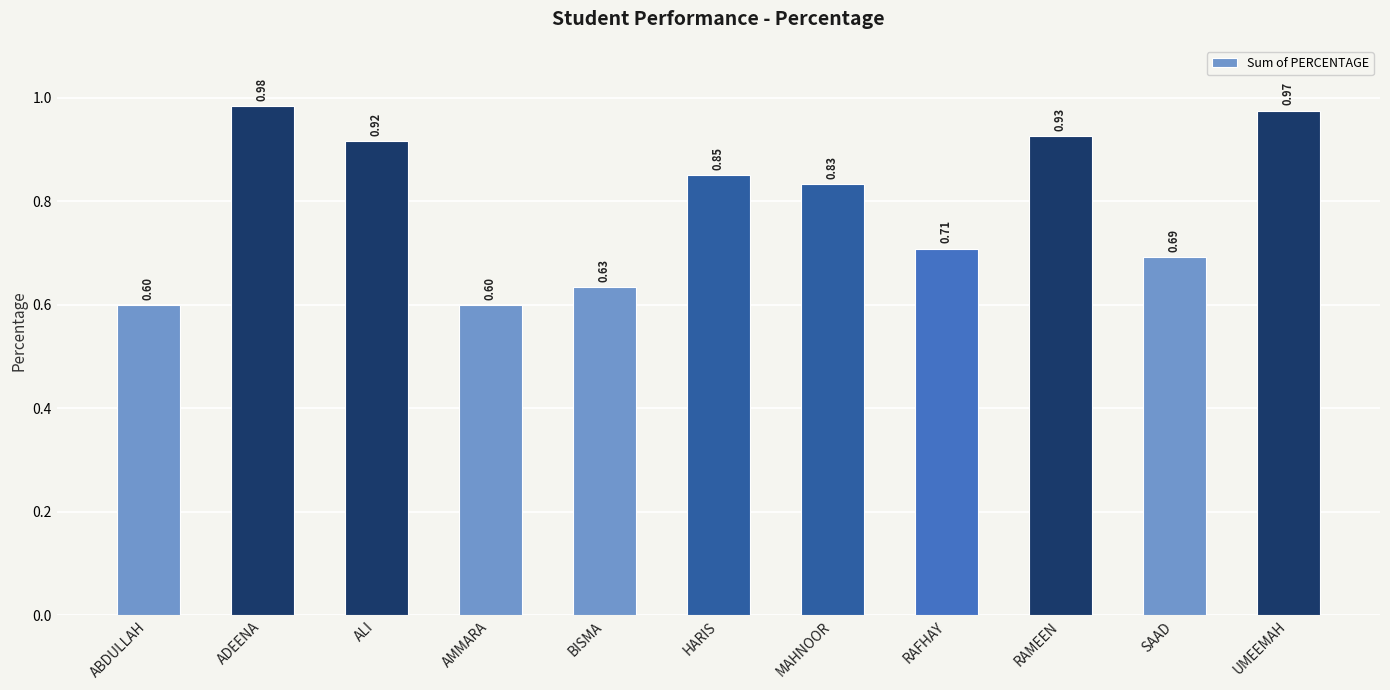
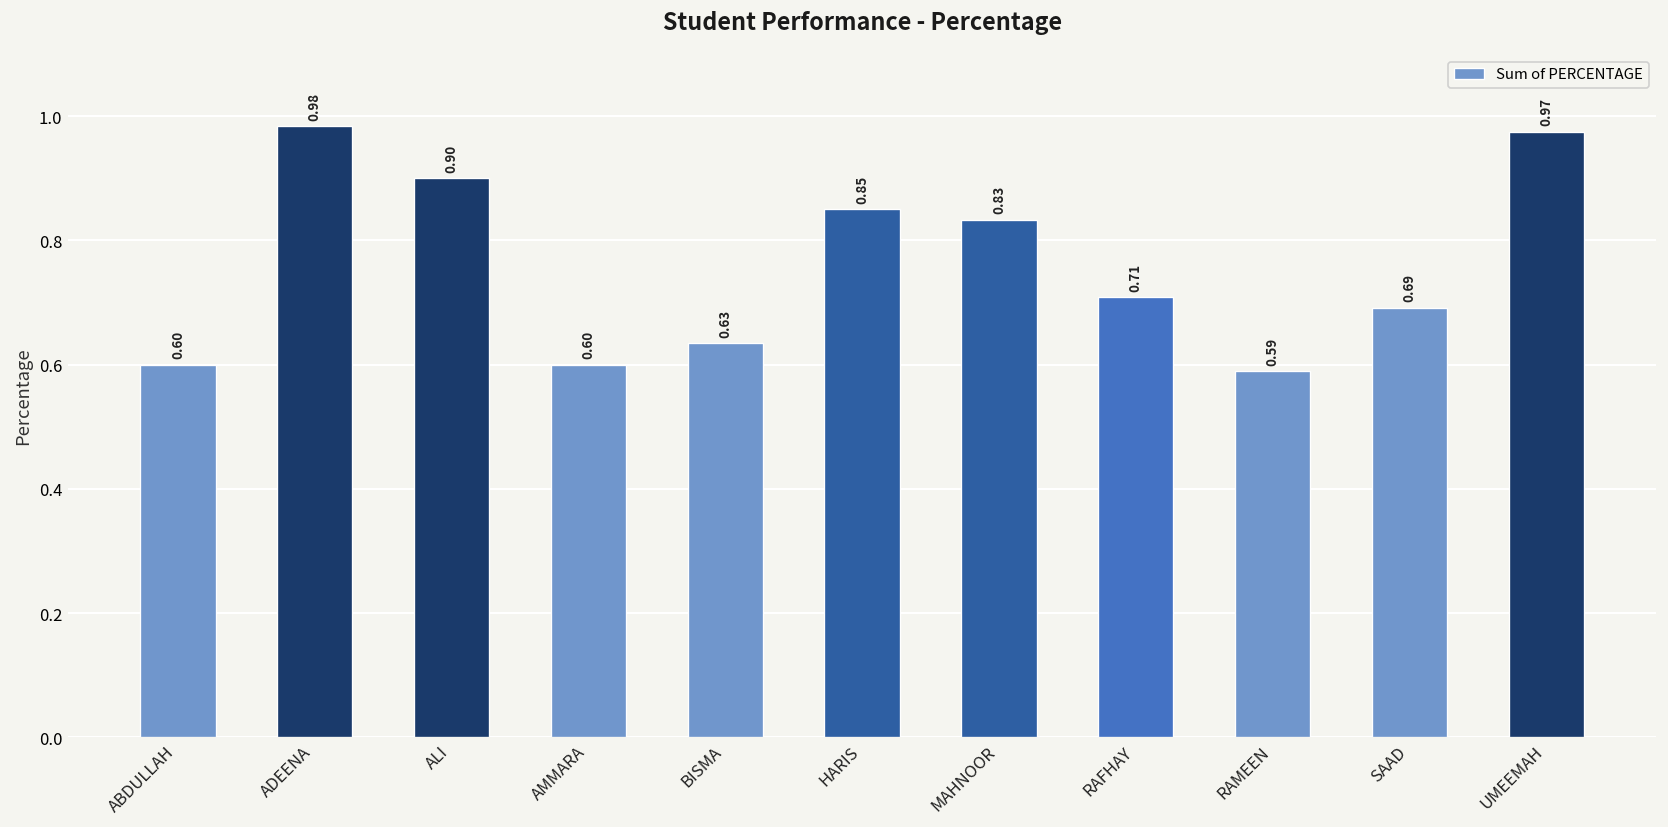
ALI: 0.92 -> 0.90
RAMEEN: 0.93 -> 0.59
